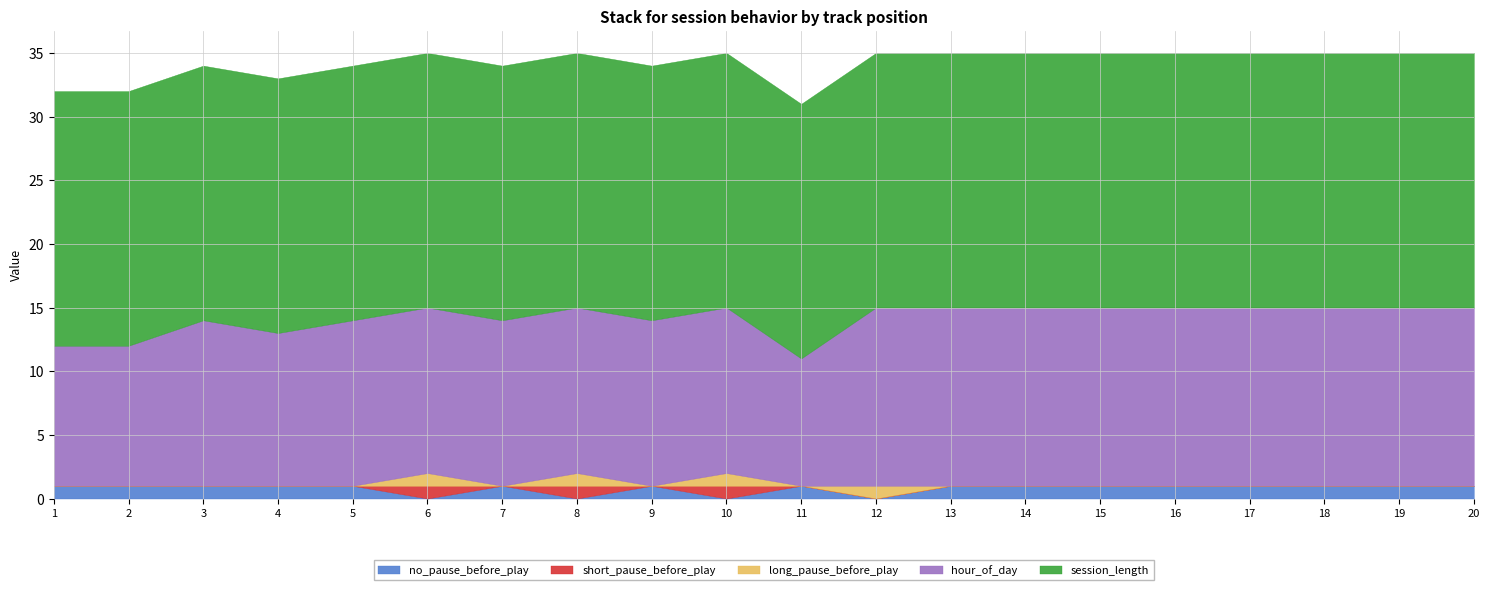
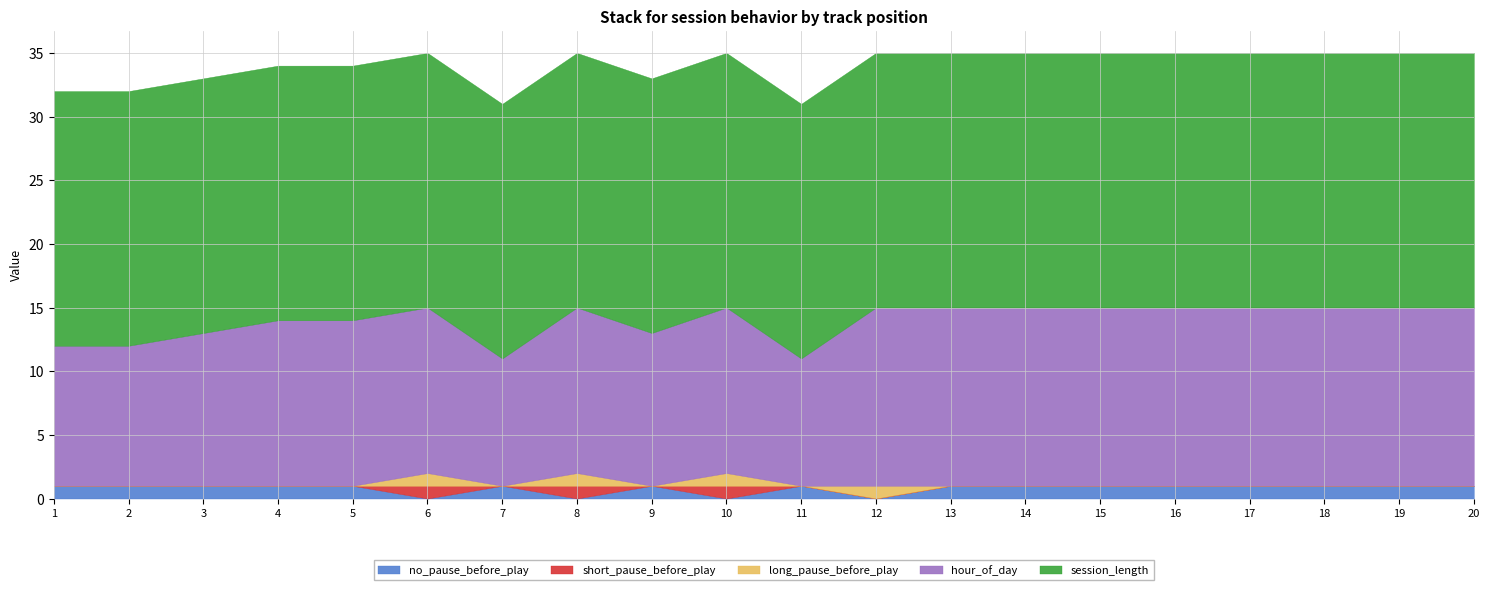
hour_of_day, 3: 13 -> 12
hour_of_day, 4: 12 -> 13
hour_of_day, 7: 13 -> 10
hour_of_day, 9: 13 -> 12
